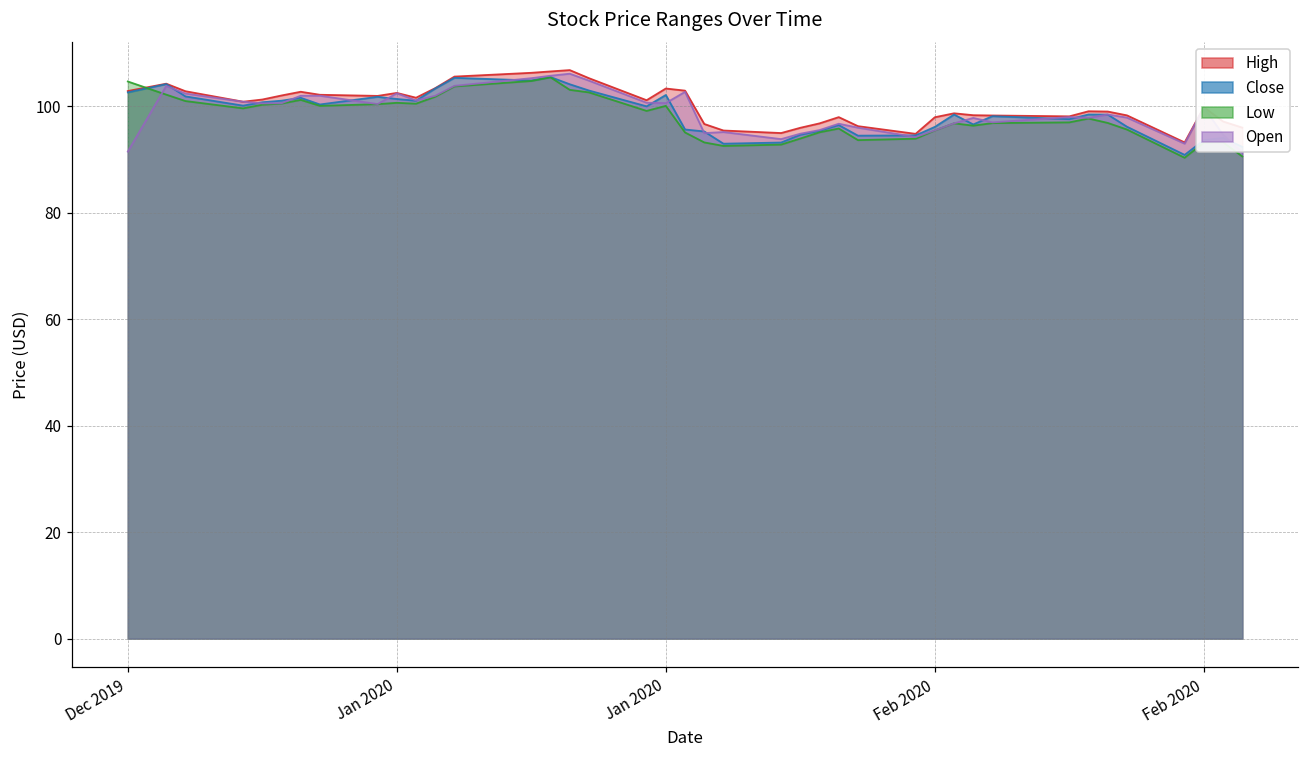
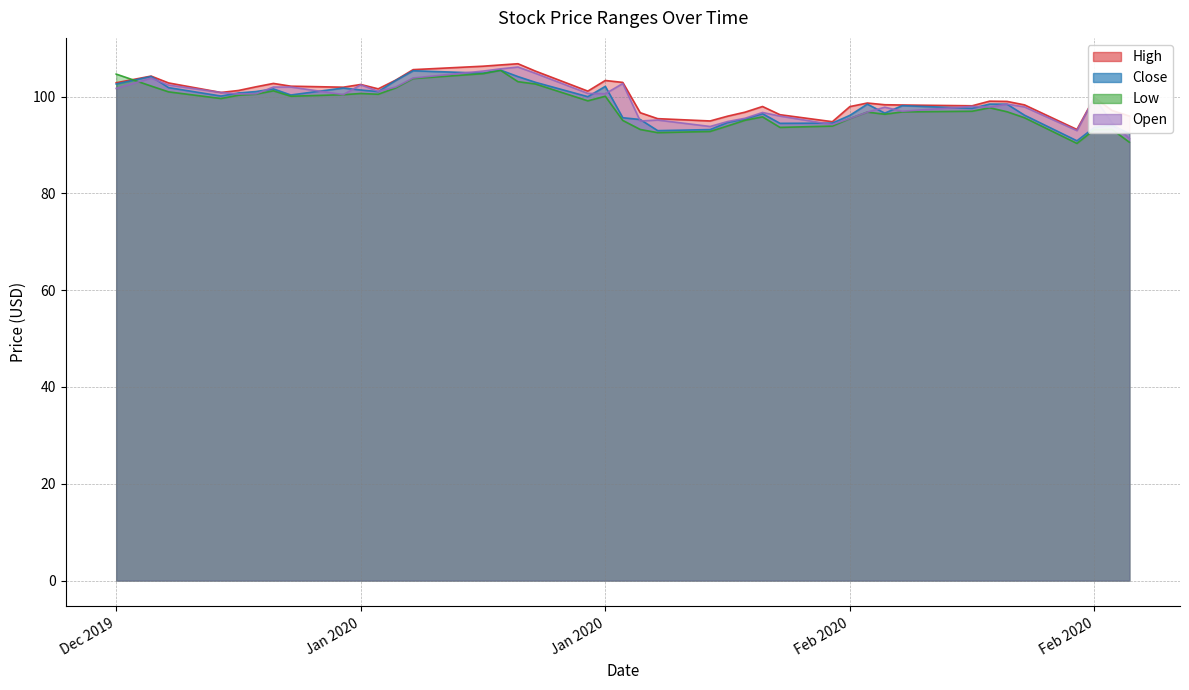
Open, Dec 2019: 92 -> 102
